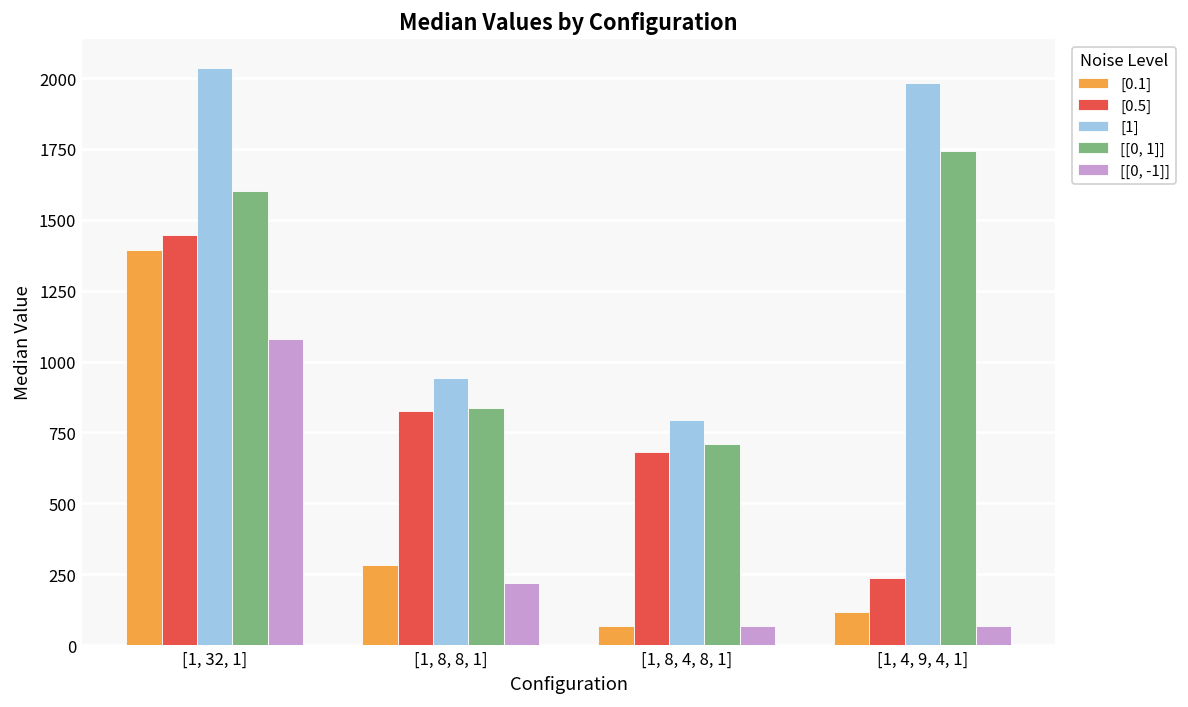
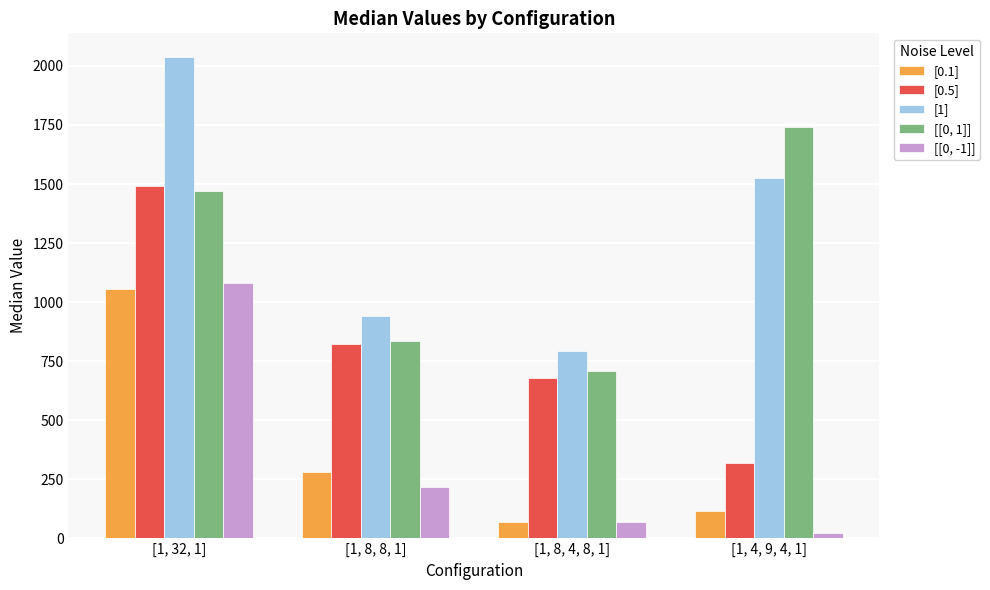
[0.1], [1, 32, 1]: 1390 -> 1060
[0.5], [1, 32, 1]: 1450 -> 1490
[[0, 1]], [1, 32, 1]: 1600 -> 1470
[0.5], [1, 4, 9, 4, 1]: 240 -> 320
[1], [1, 4, 9, 4, 1]: 1980 -> 1520
[[0, -1]], [1, 4, 9, 4, 1]: 70 -> 20
